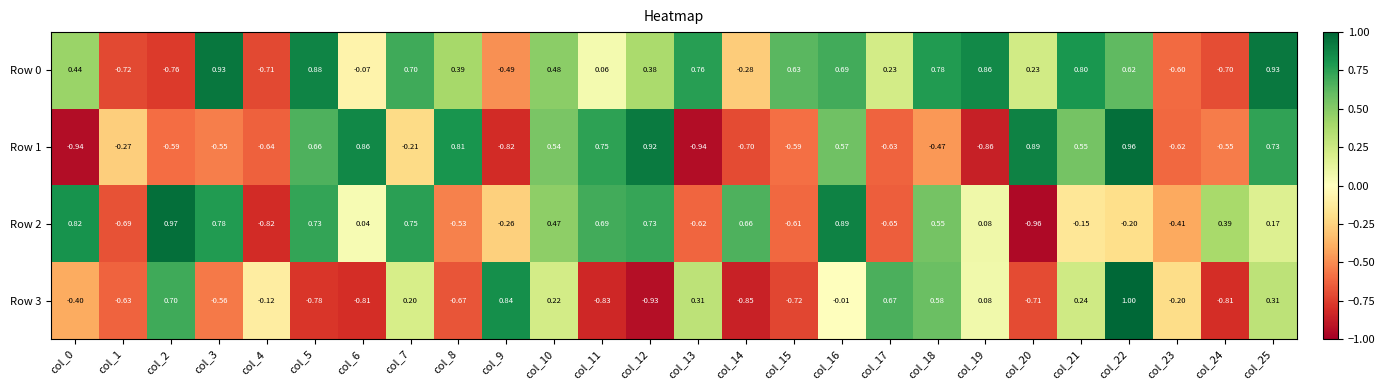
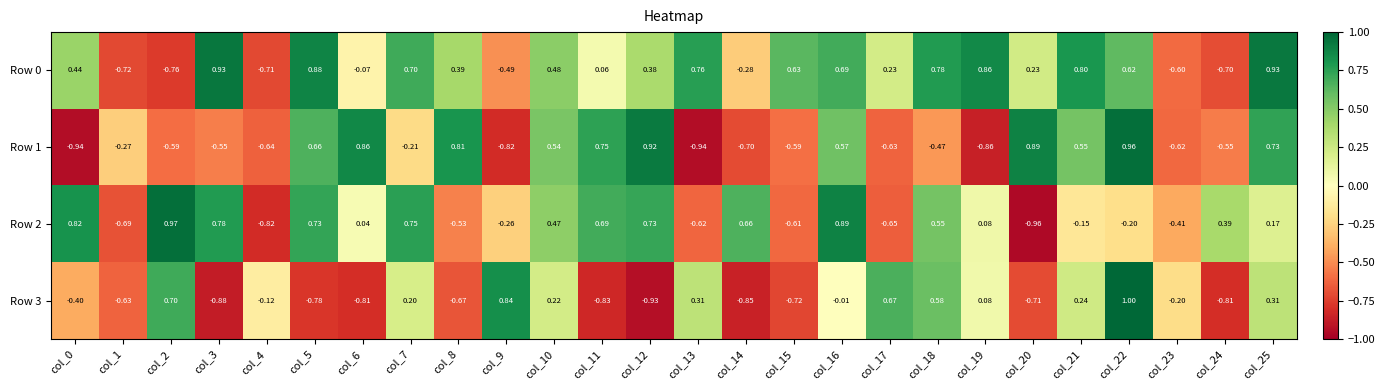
Row 3, col_3: -0.56 -> -0.88
